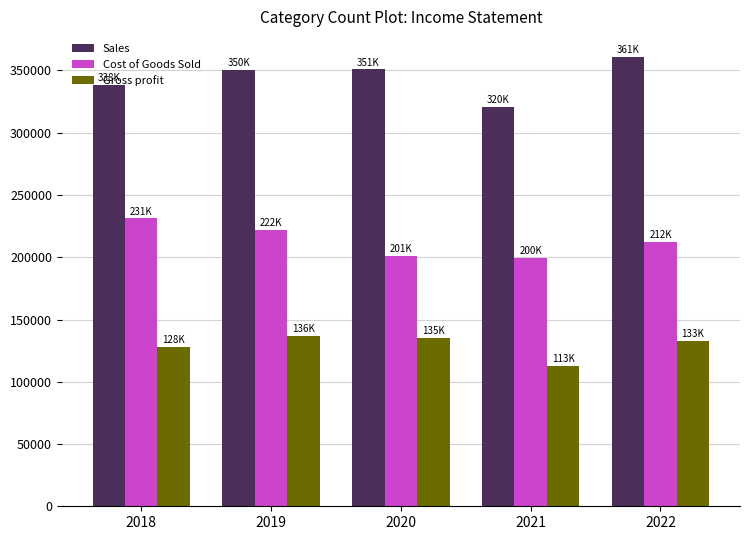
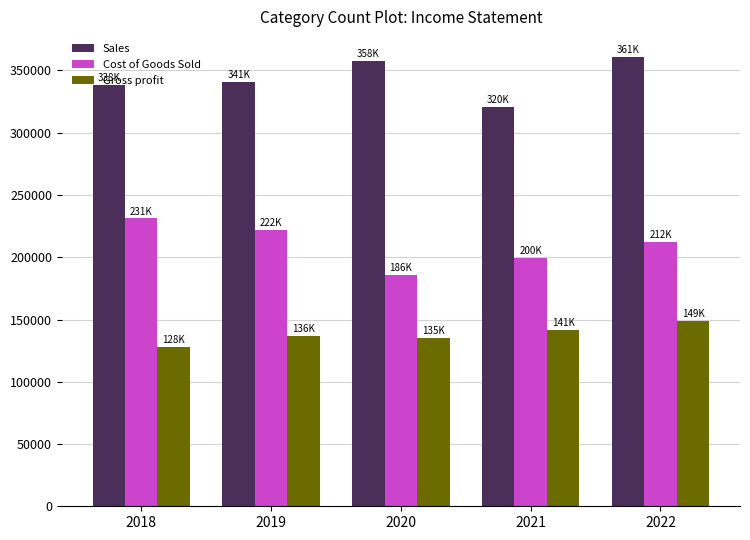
Sales, 2019: 350K -> 341K
Sales, 2020: 351K -> 358K
Cost of Goods Sold, 2020: 201K -> 186K
Gross profit, 2021: 113K -> 141K
Gross profit, 2022: 133K -> 149K
